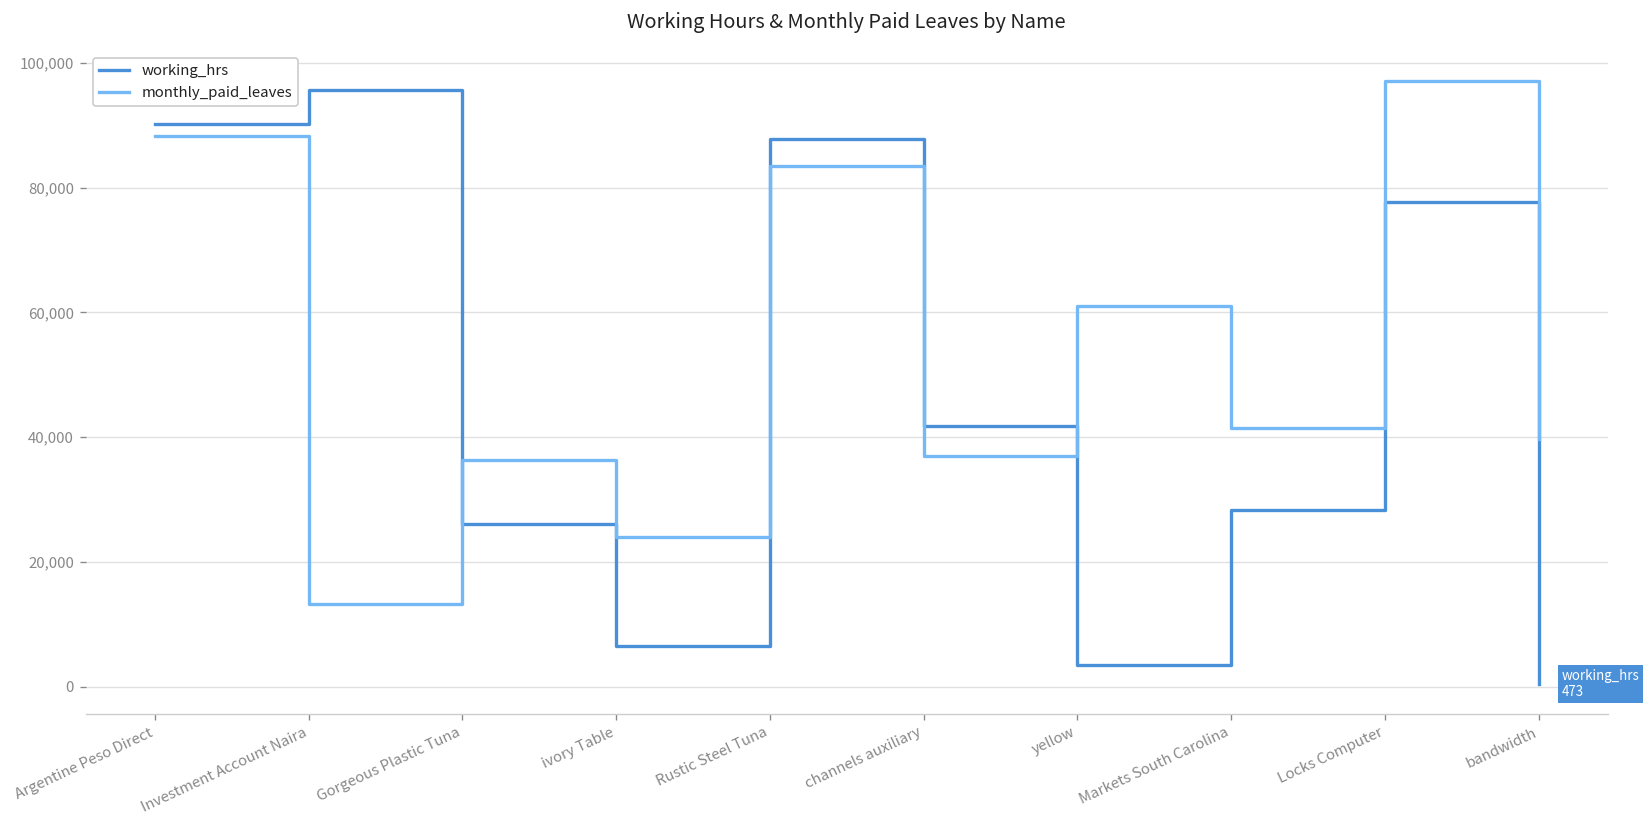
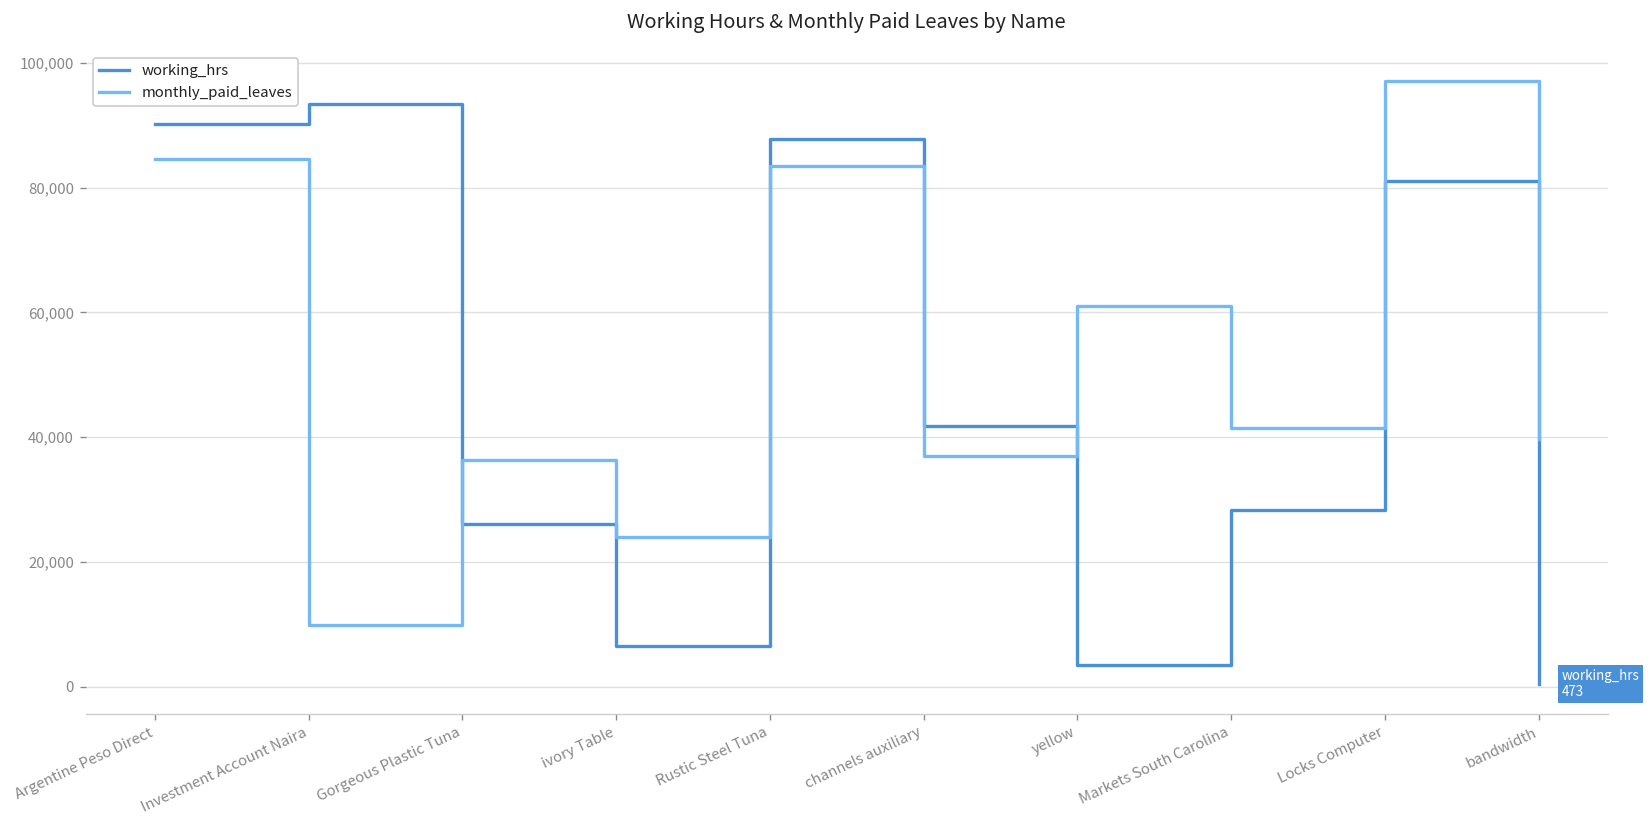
monthly_paid_leaves, Argentine Peso Direct: 88,000 -> 85,000
working_hrs, Investment Account Naira: 96,000 -> 93,000
monthly_paid_leaves, Investment Account Naira: 13,000 -> 10,000
working_hrs, Locks Computer: 78,000 -> 81,000
